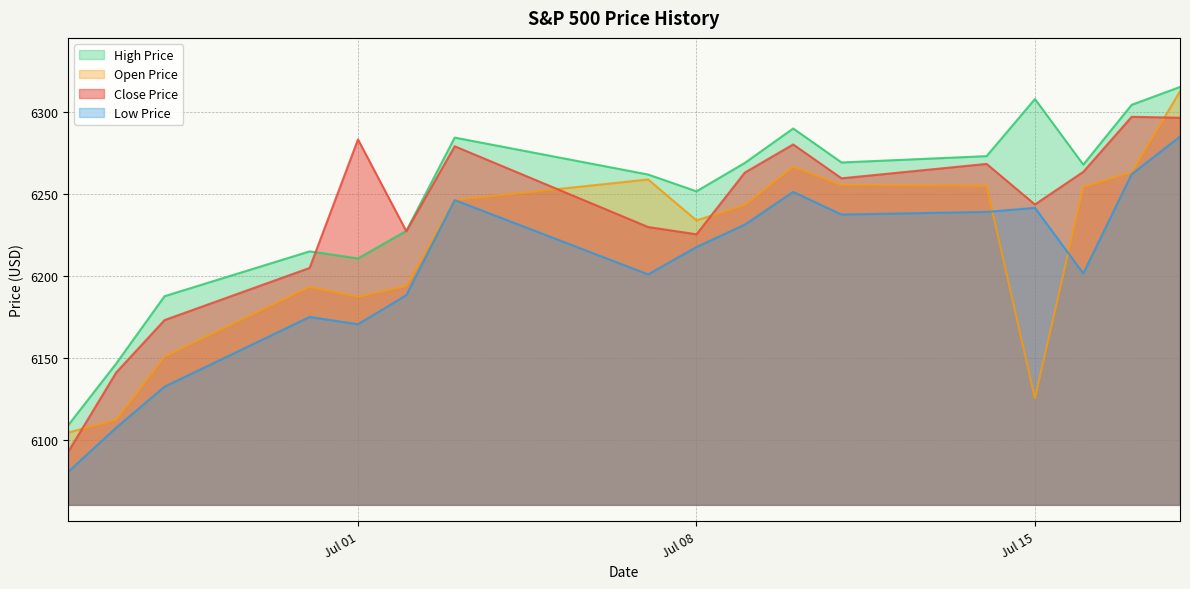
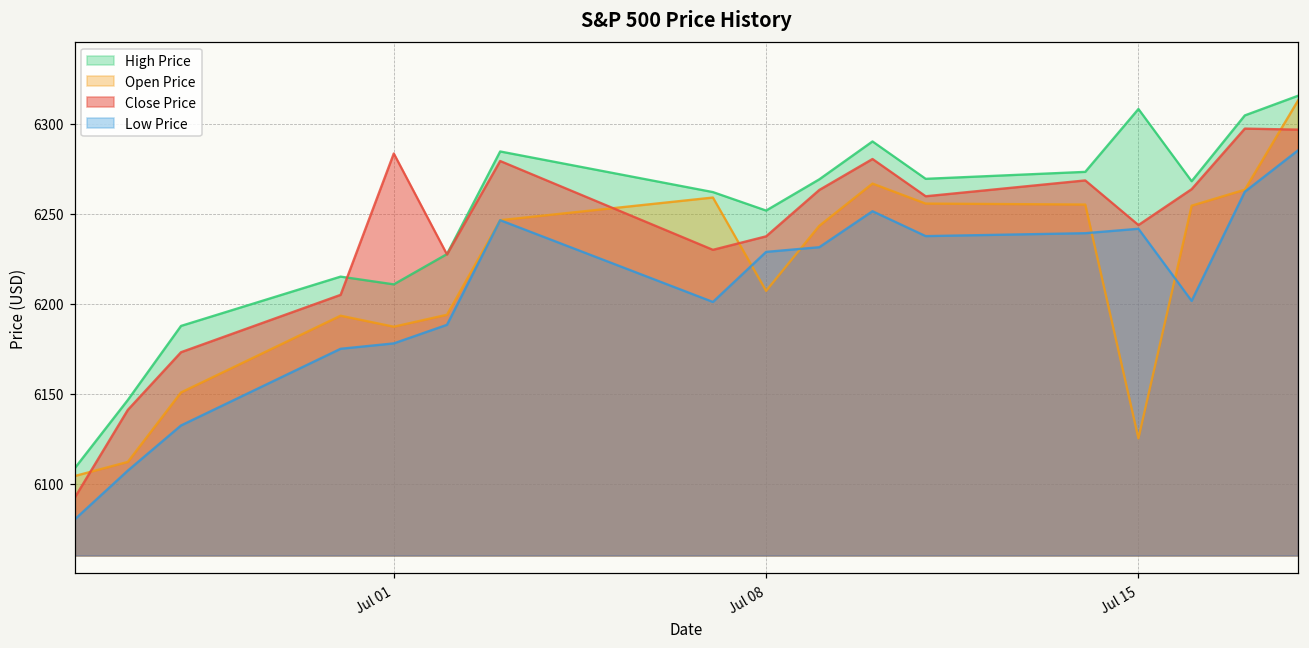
Low Price, Jul 01: 6171 -> 6178
Open Price, Jul 08: 6234 -> 6207
Close Price, Jul 08: 6226 -> 6237
Low Price, Jul 08: 6218 -> 6229
